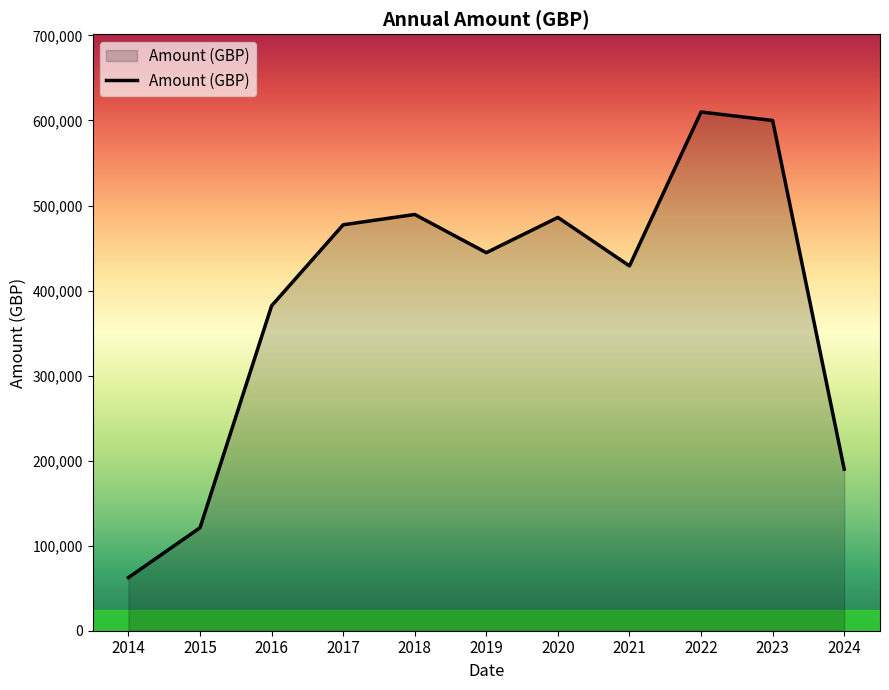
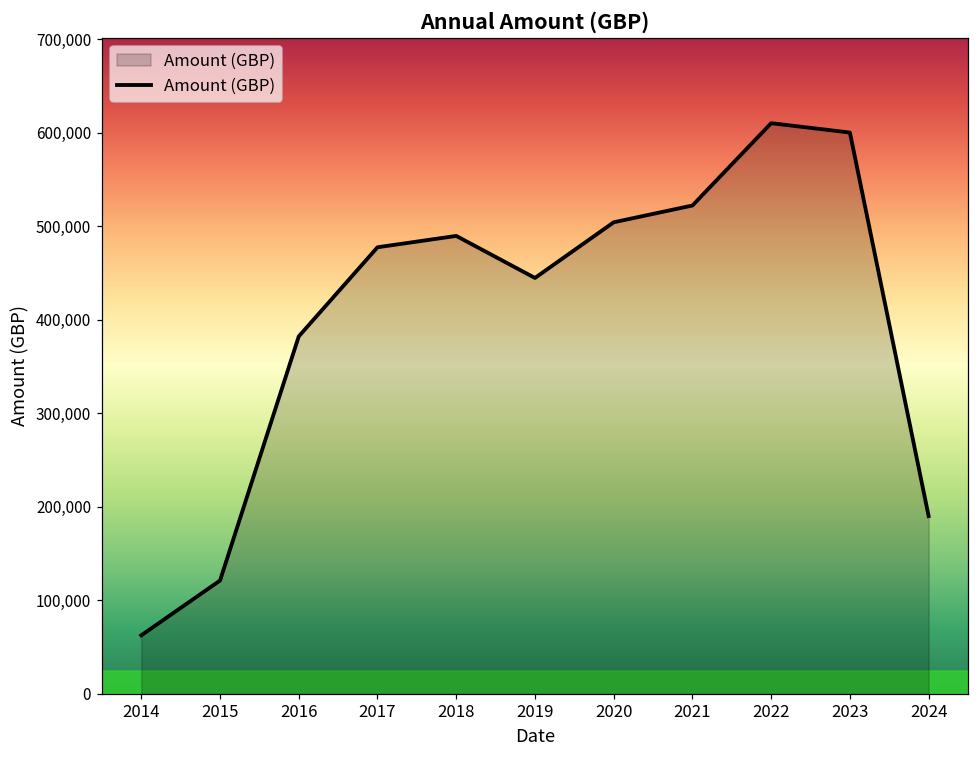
2020: 490,000 -> 500,000
2021: 430,000 -> 520,000
